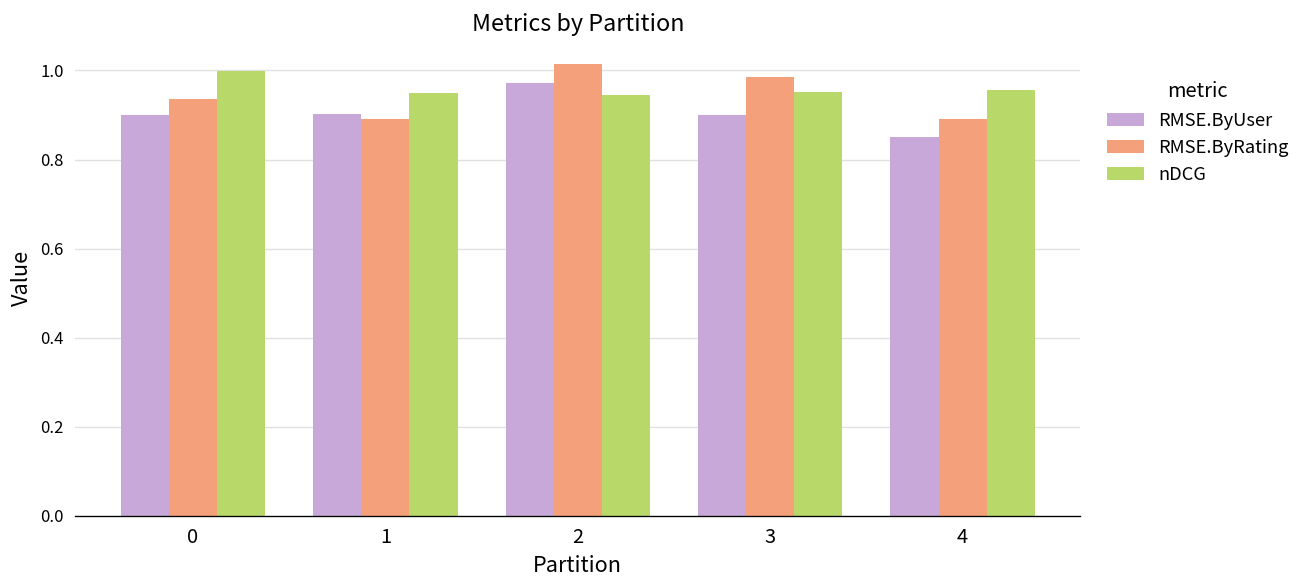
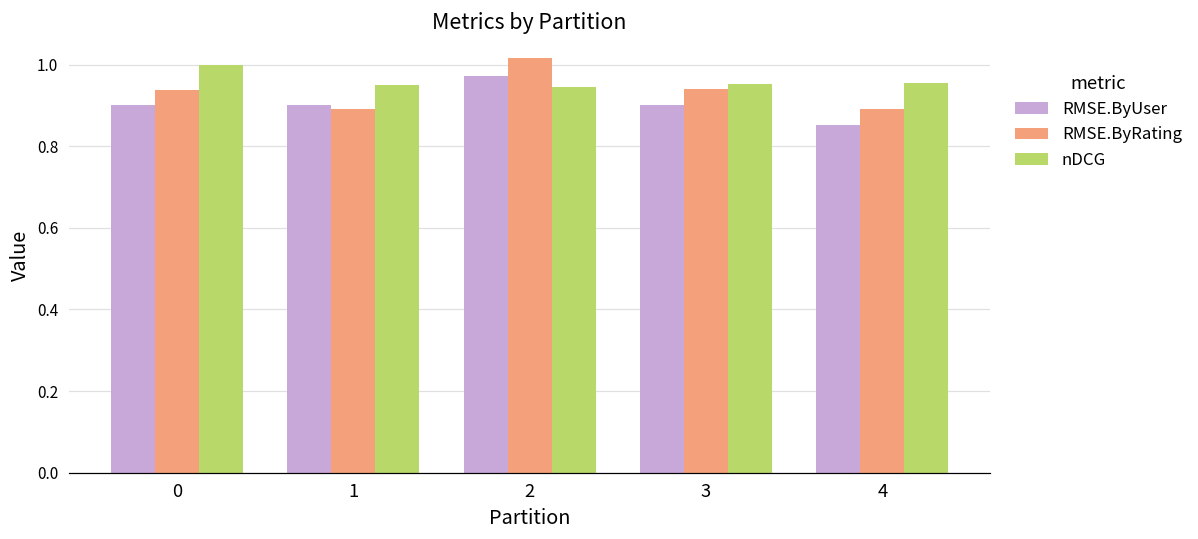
RMSE.ByRating, 3: 0.98 -> 0.94
